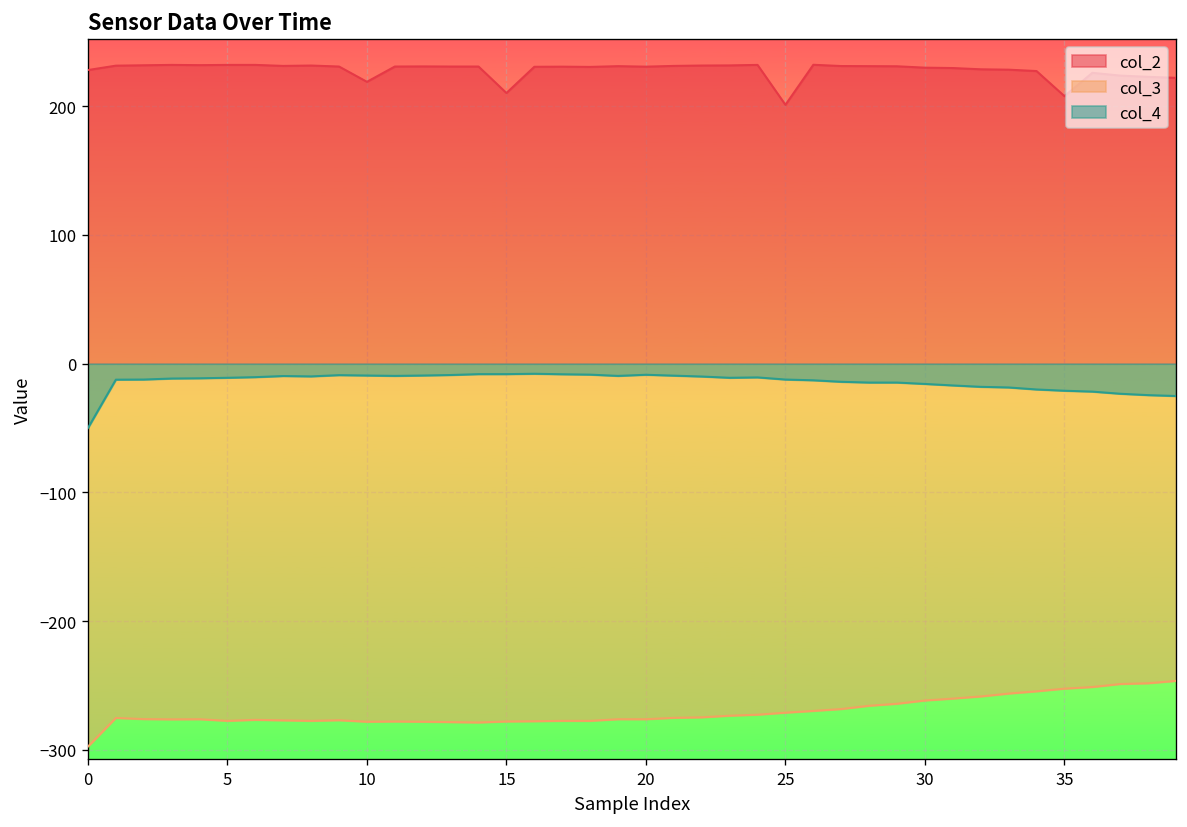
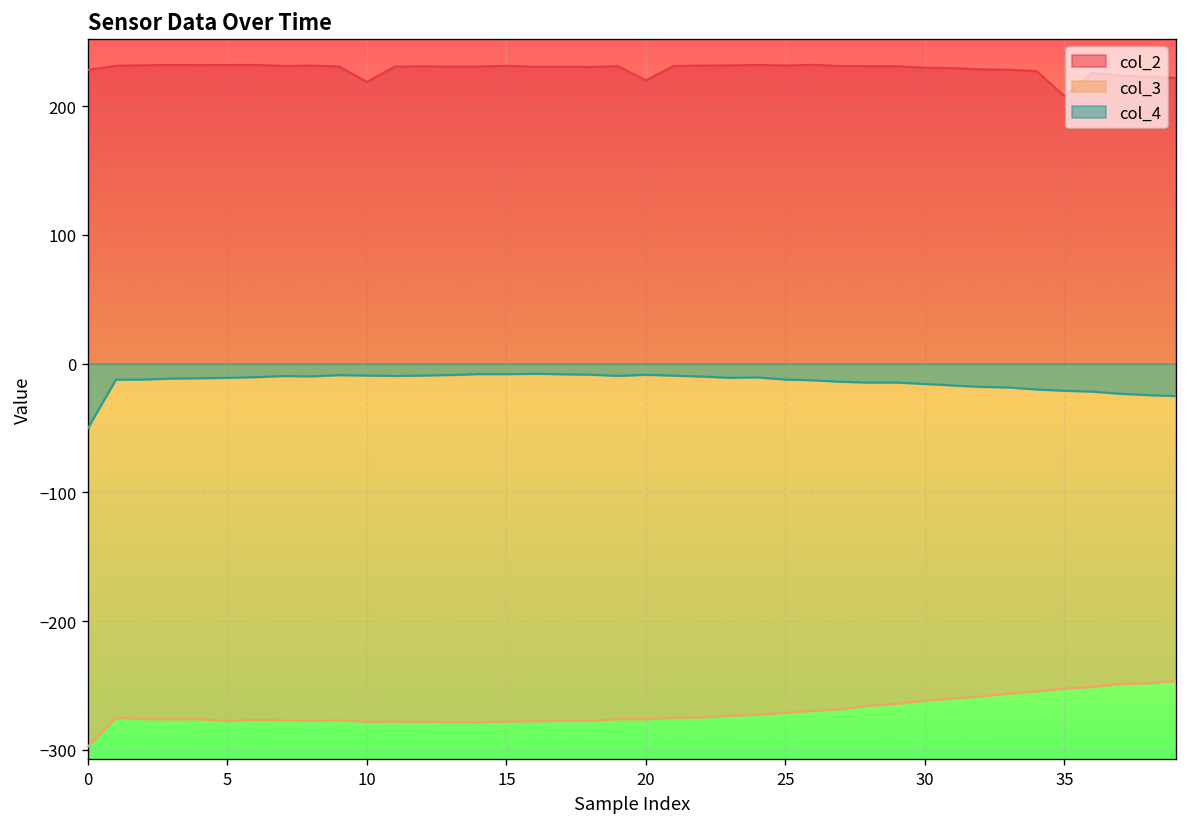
col_2, 15: 210 -> 231
col_2, 20: 231 -> 220
col_2, 25: 201 -> 232
